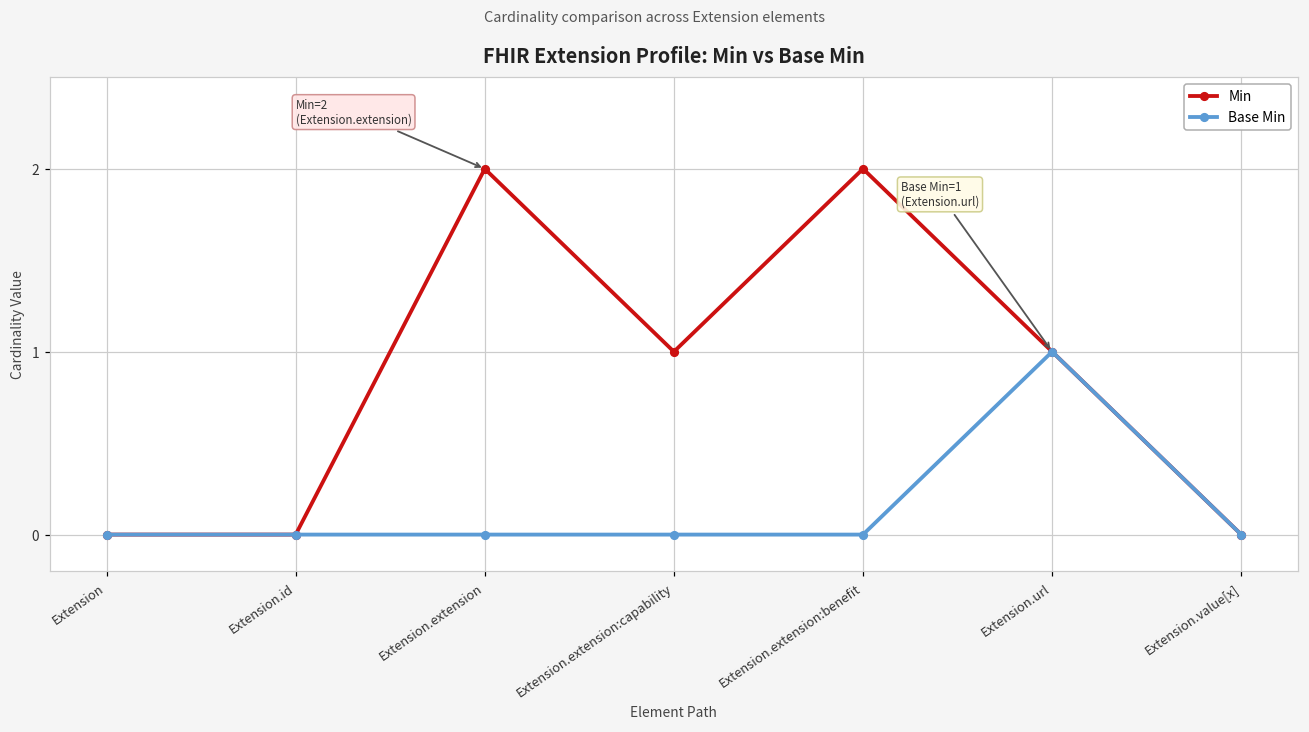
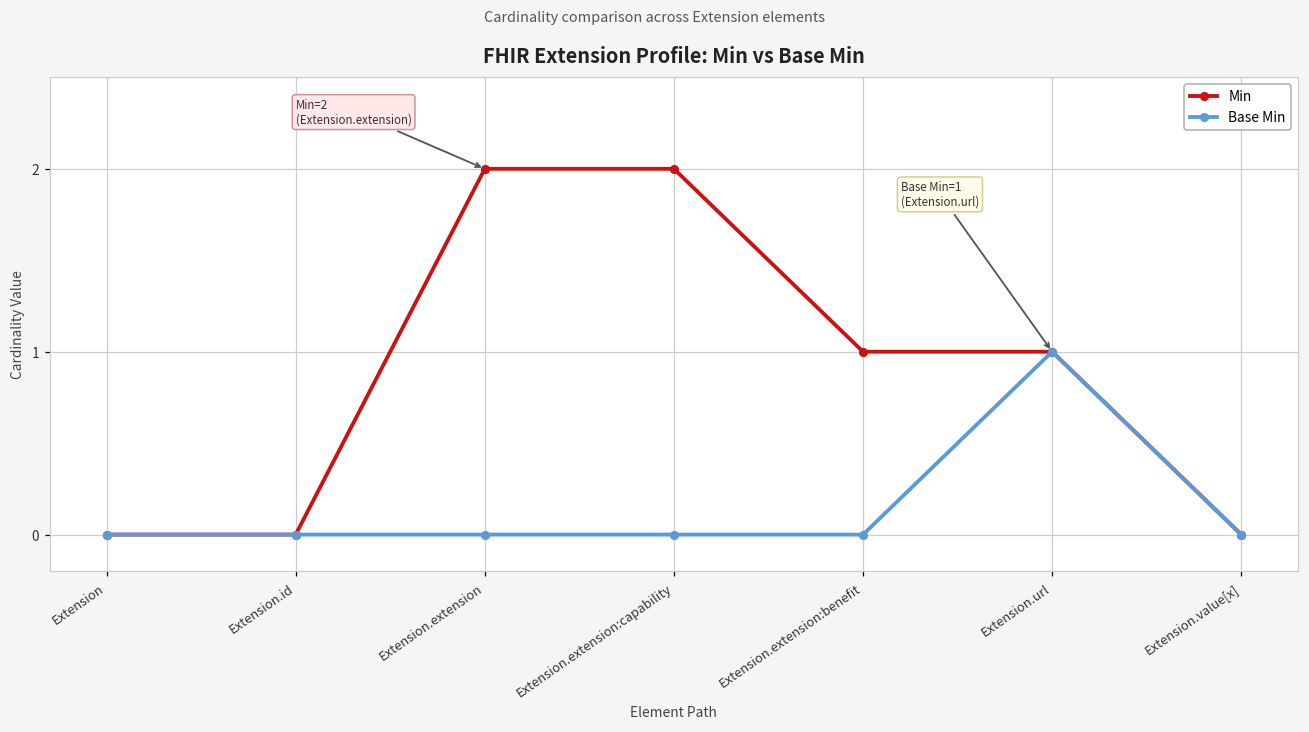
Min, Extension.extension:capability: 1 -> 2
Min, Extension.extension:benefit: 2 -> 1
